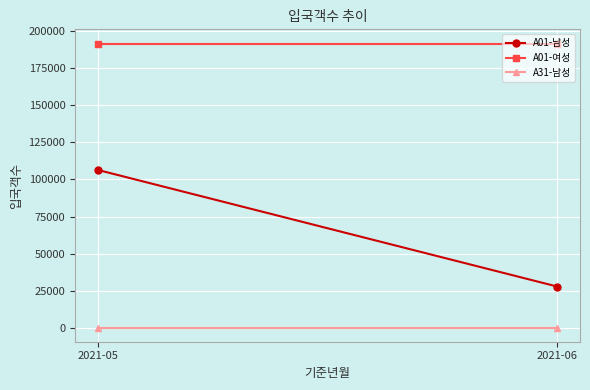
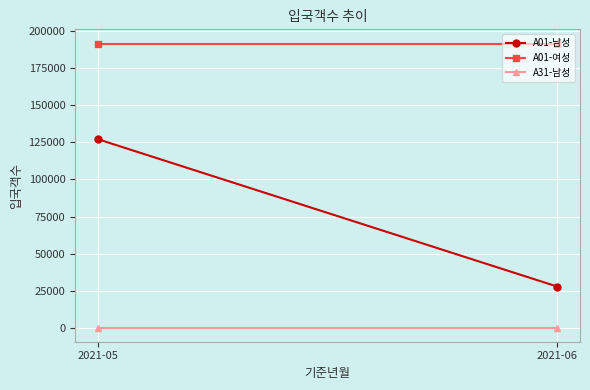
A01-남성, 2021-05: 106000 -> 127000
